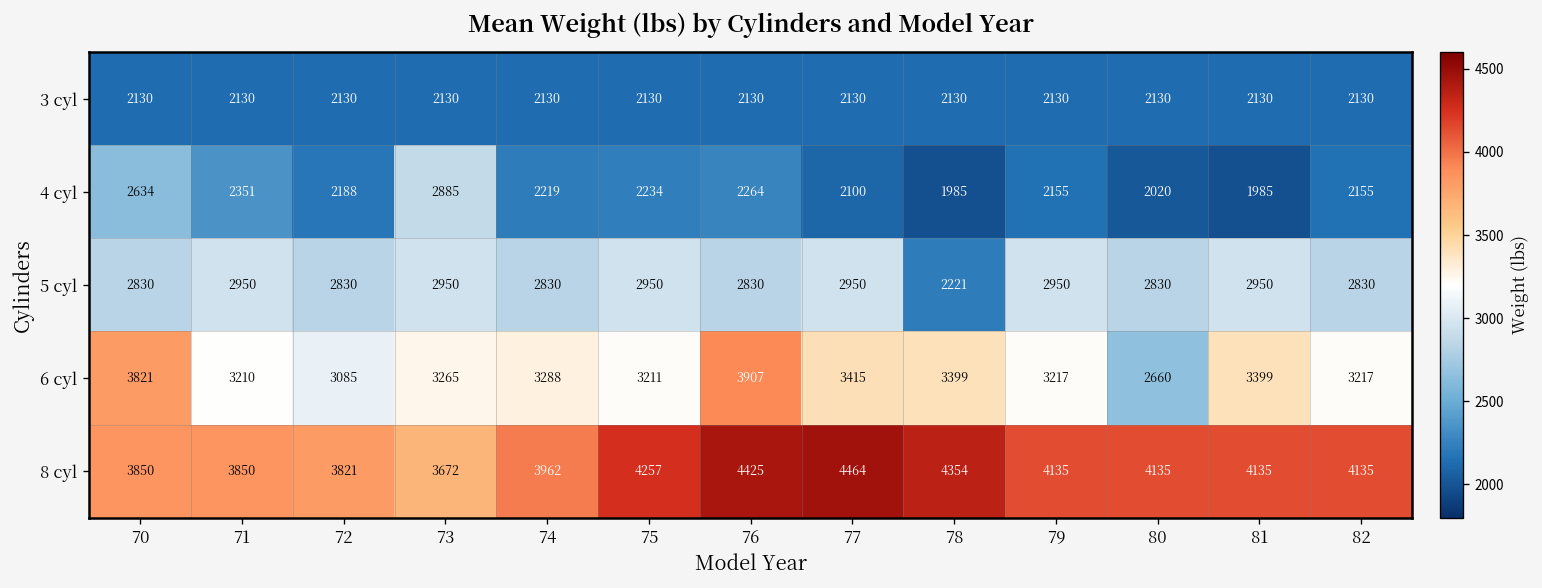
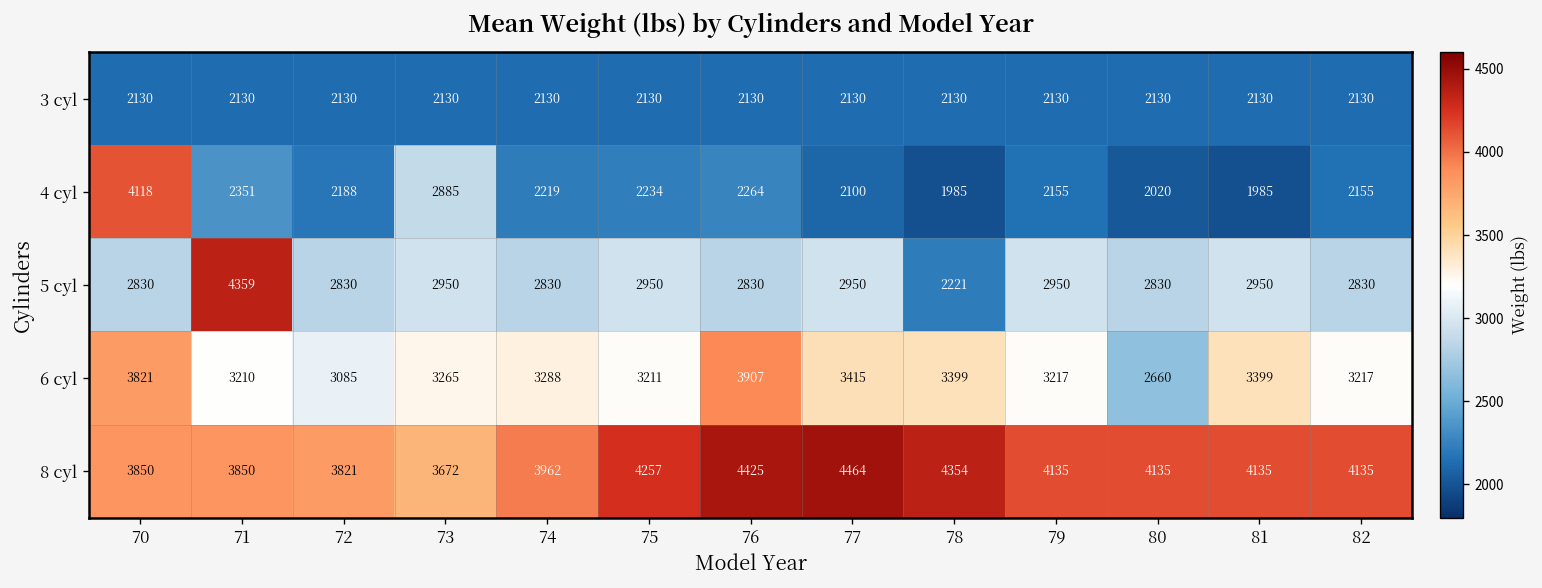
4 cyl, 70: 2634 -> 4118
5 cyl, 71: 2950 -> 4359
